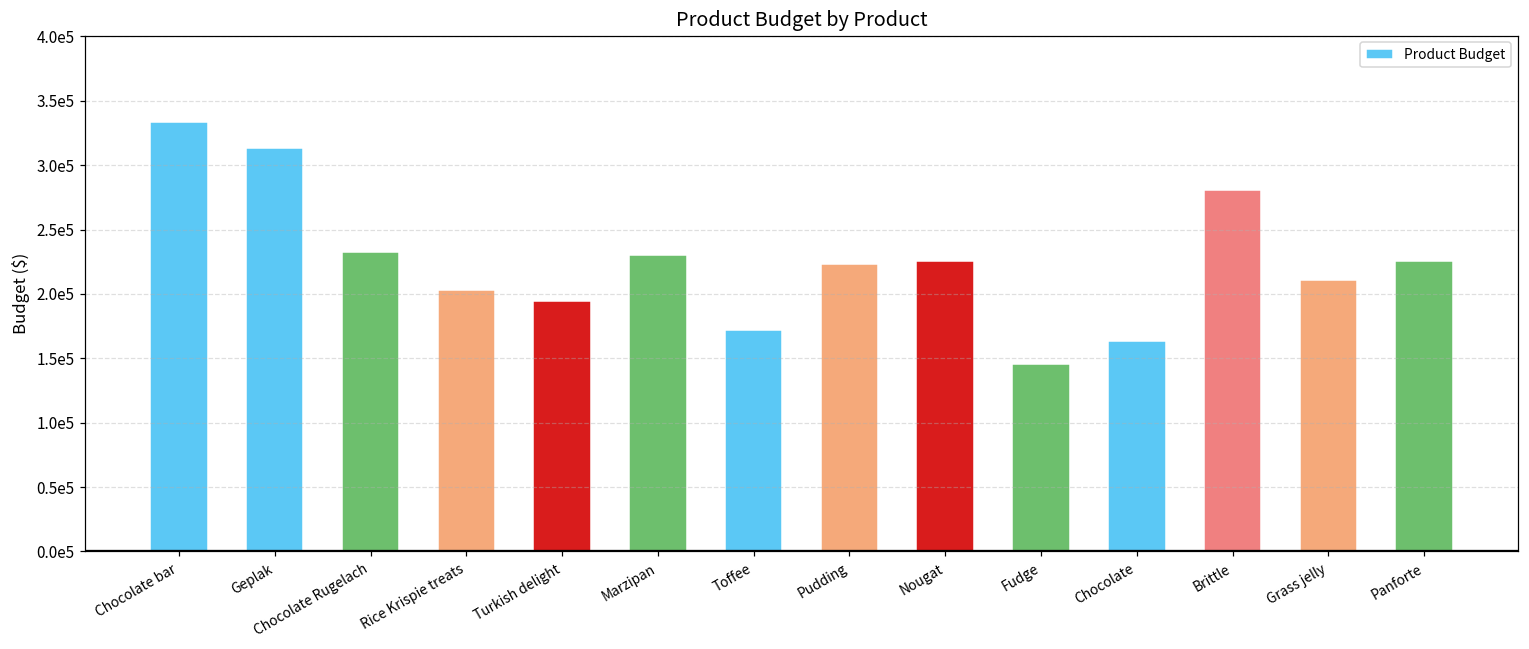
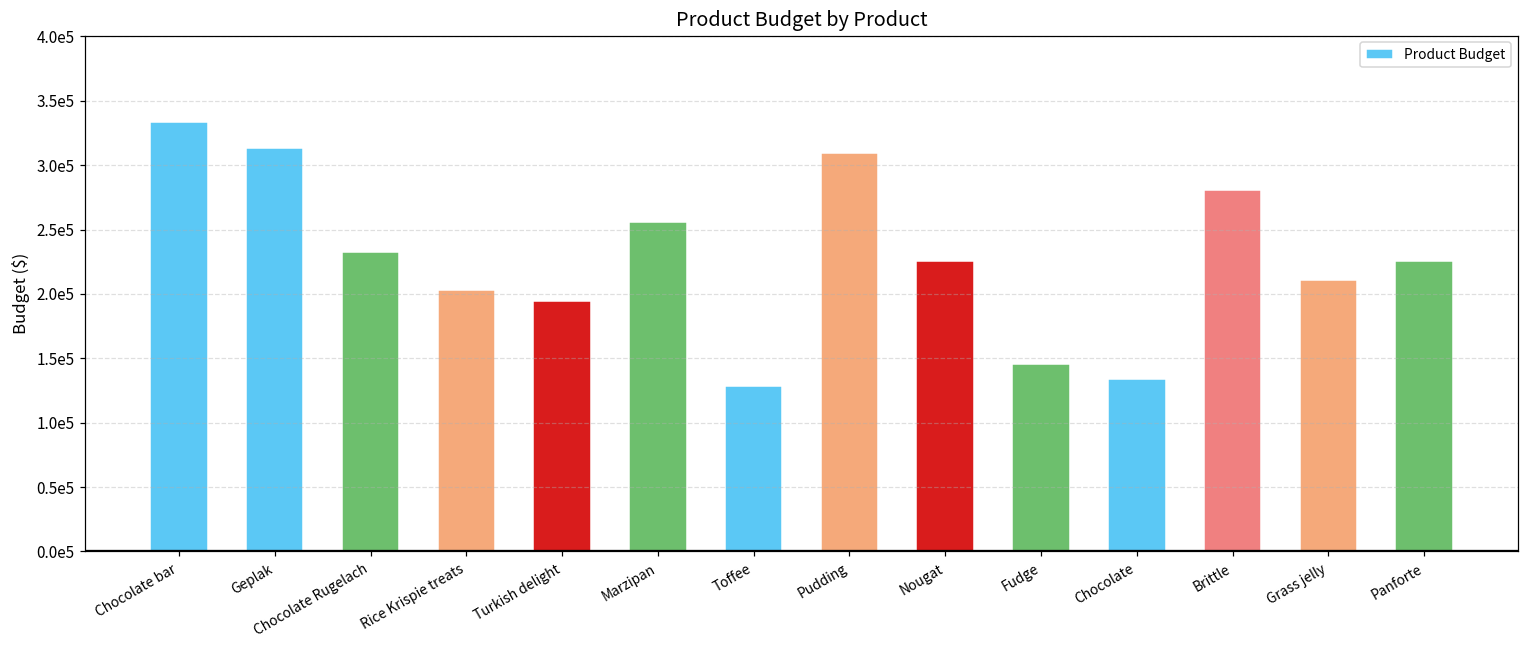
Marzipan: 230000 -> 256000
Toffee: 172000 -> 129000
Pudding: 223000 -> 309000
Chocolate: 164000 -> 134000
